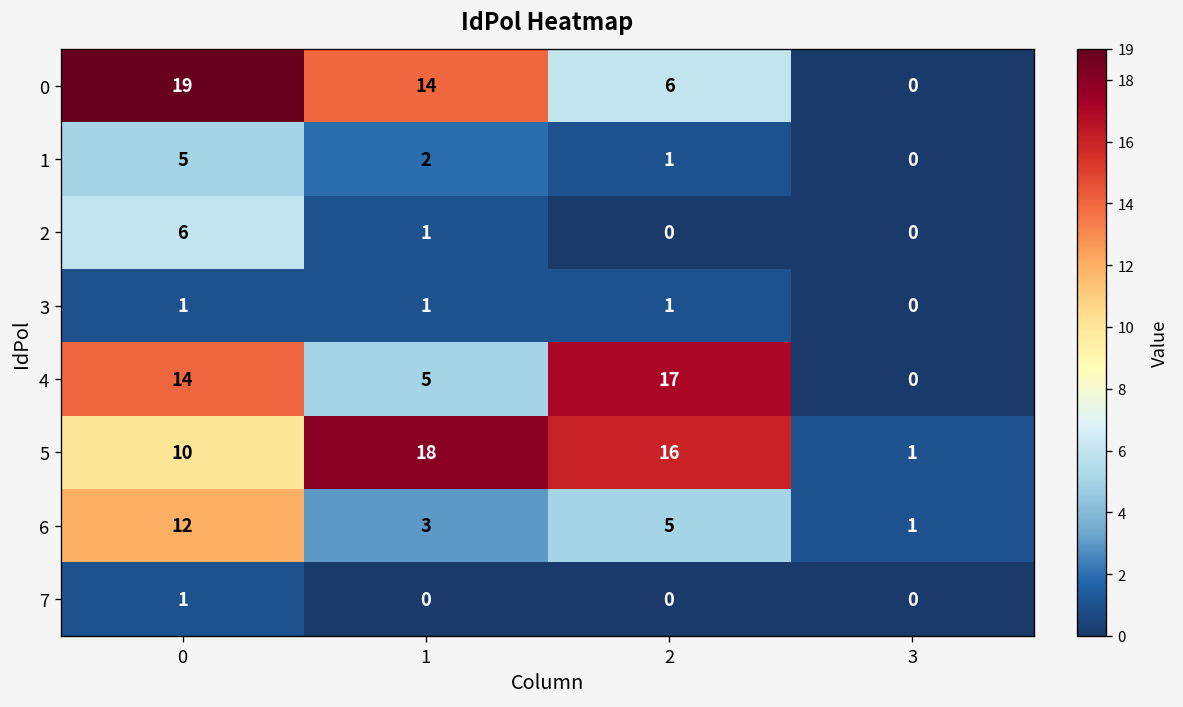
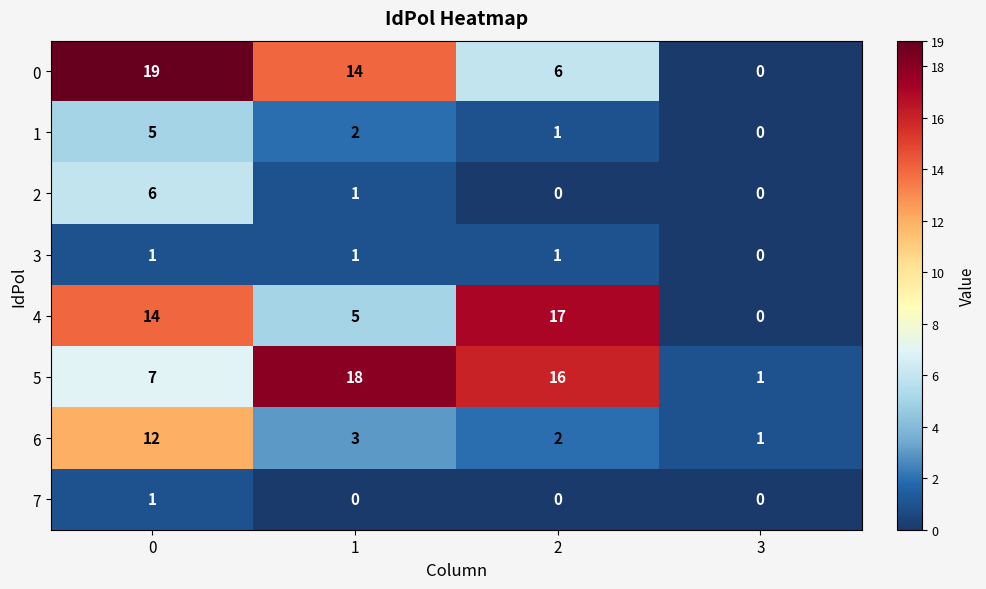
5, 0: 10 -> 7
6, 2: 5 -> 2
